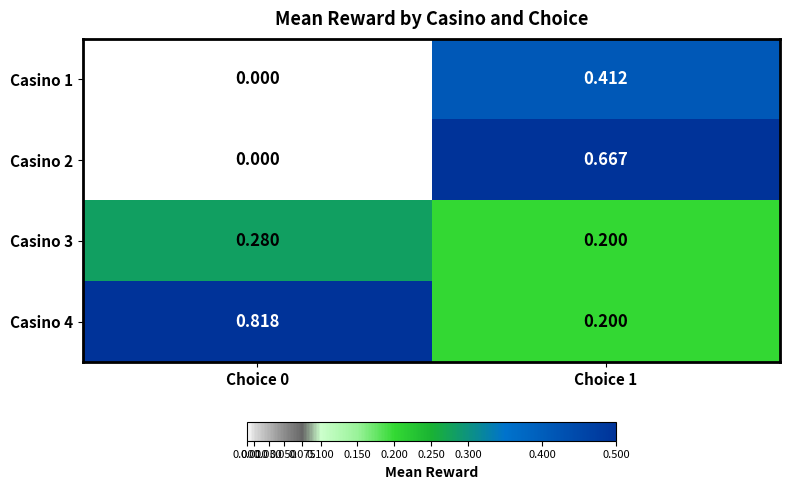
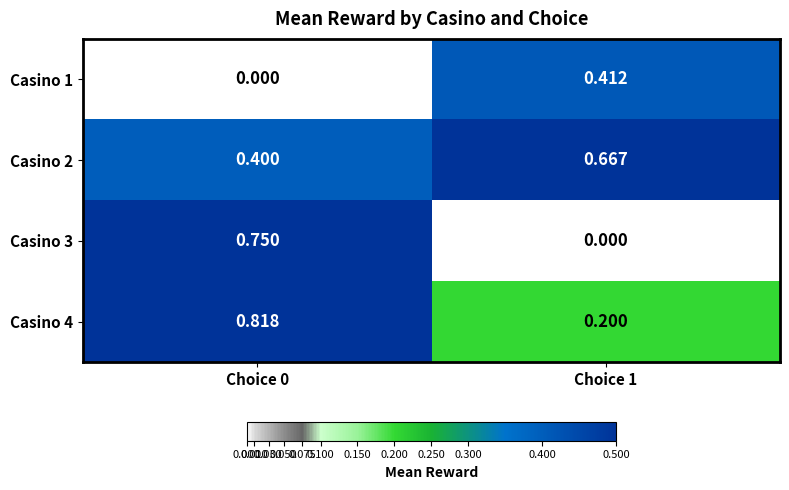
Casino 2, Choice 0: 0.000 -> 0.400
Casino 3, Choice 0: 0.280 -> 0.750
Casino 3, Choice 1: 0.200 -> 0.000
